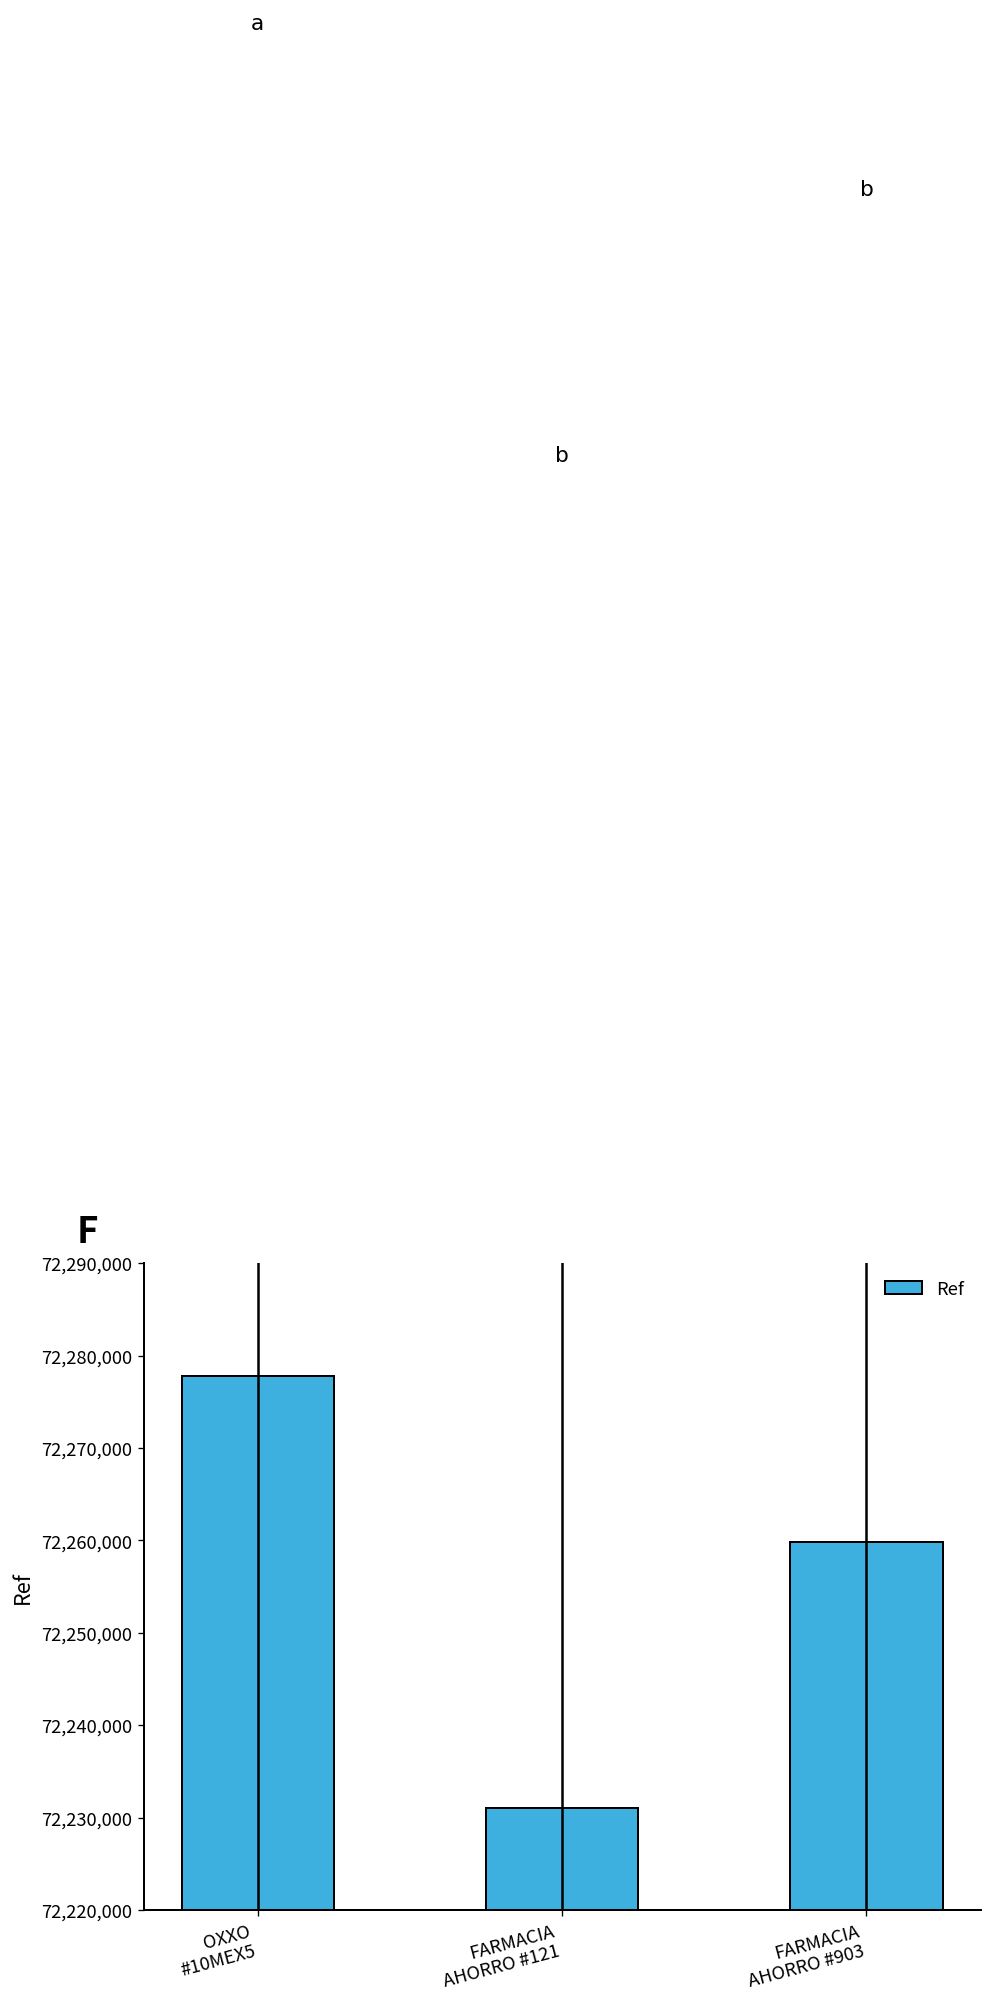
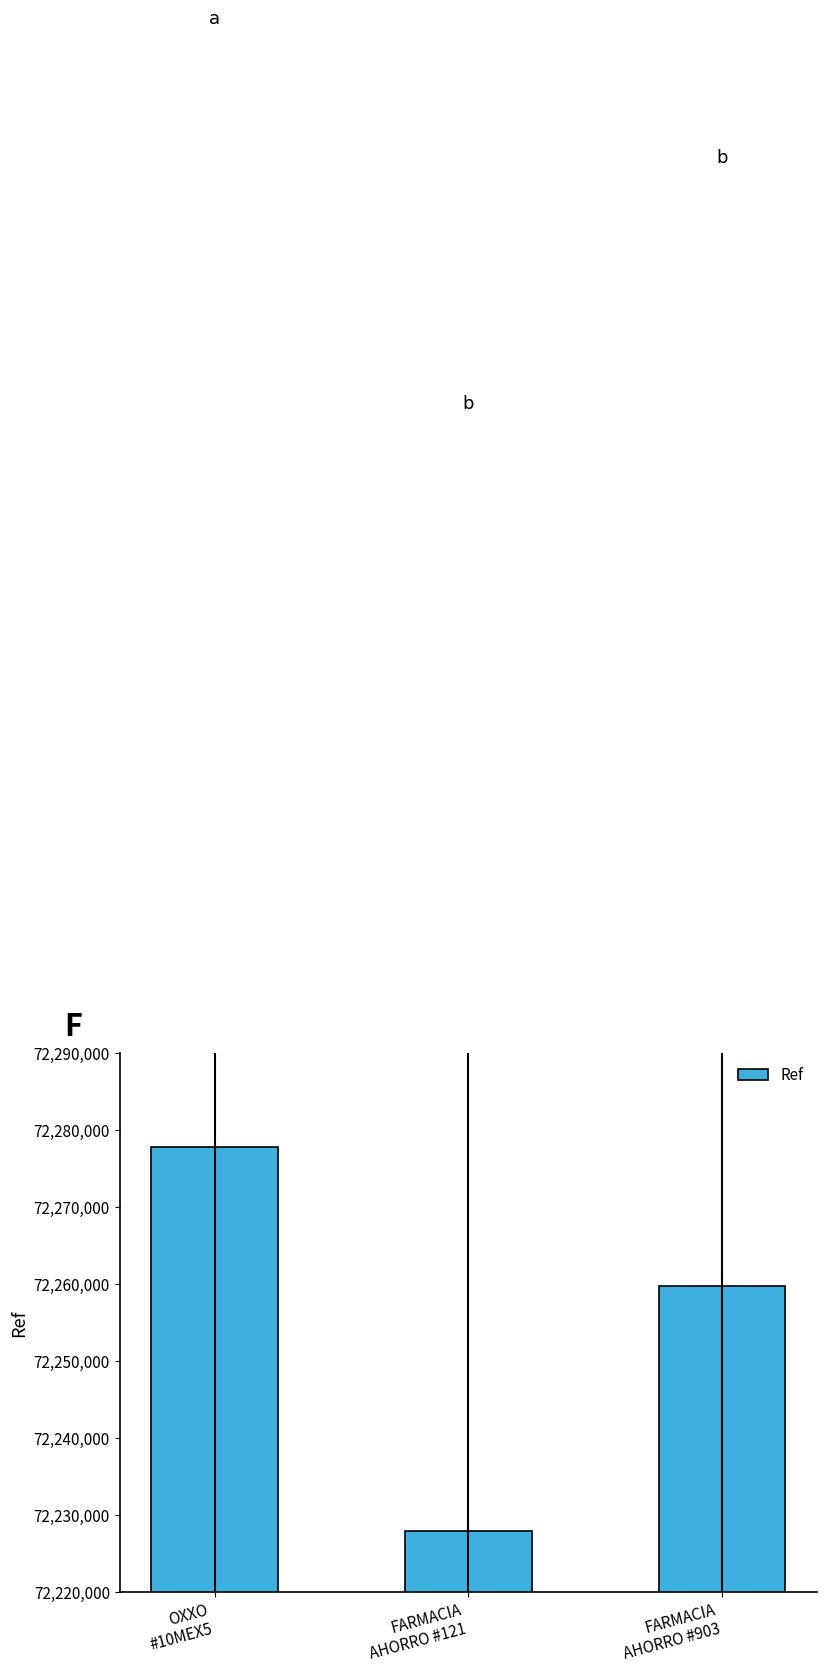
Ref, FARMACIA AHORRO #121: 72,231,000 -> 72,228,000
